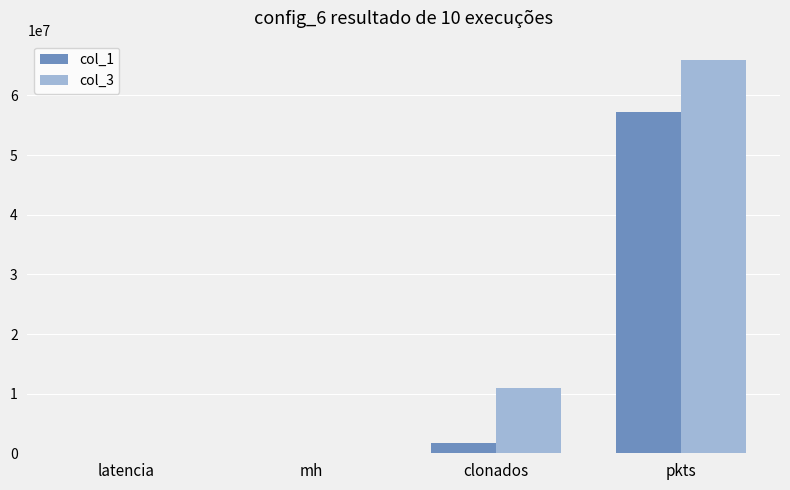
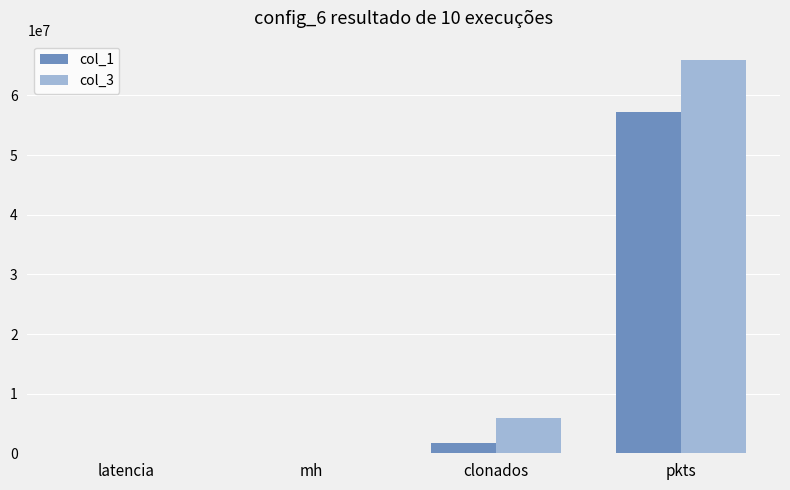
col_3, clonados: 11000000 -> 6000000
